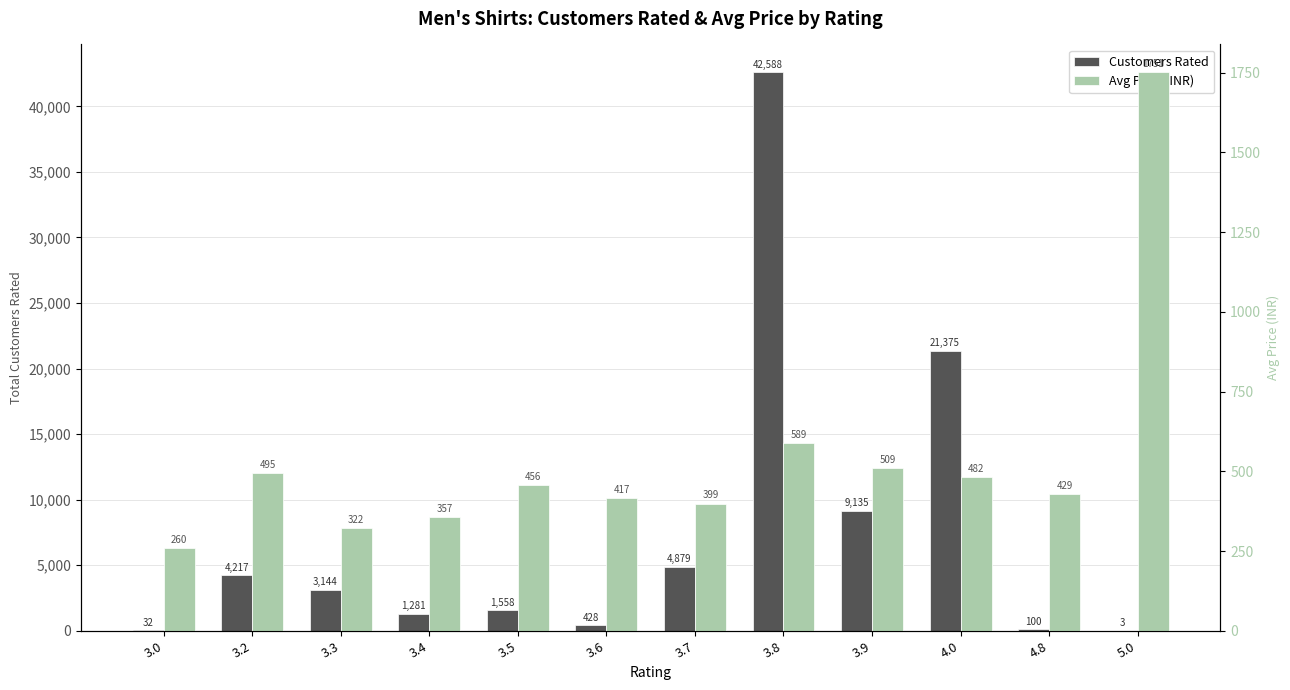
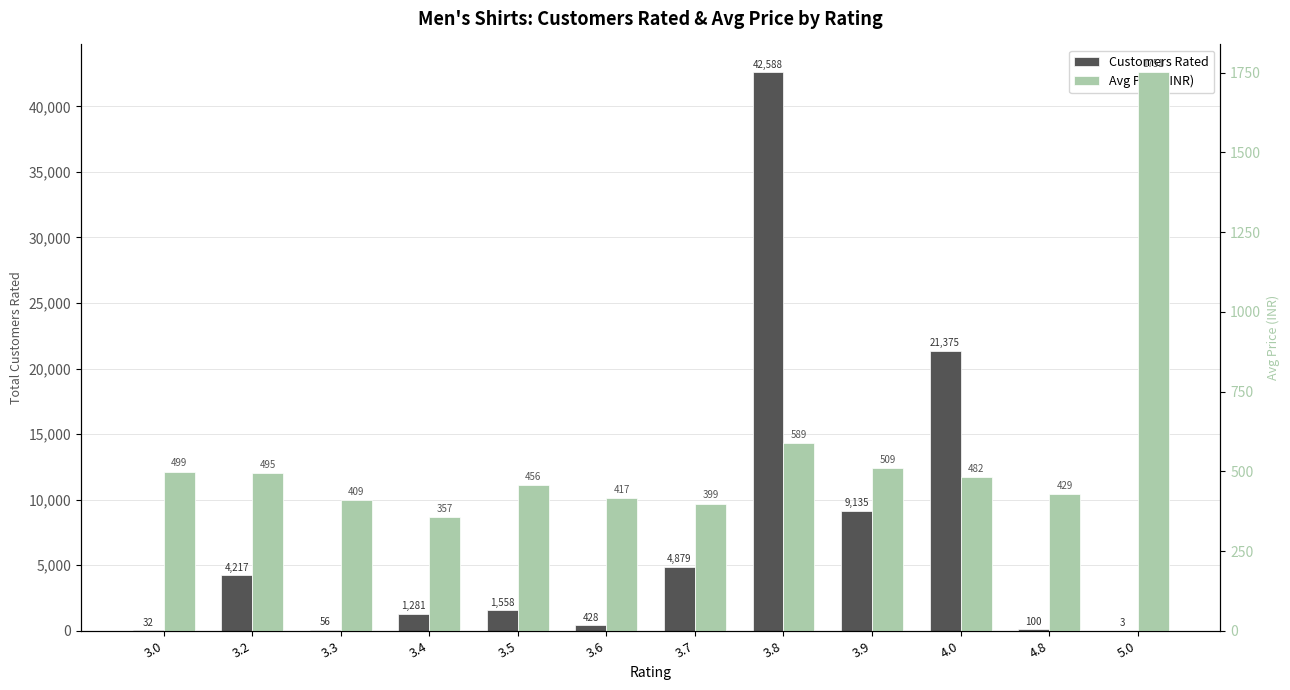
Customers Rated, 3.3: 3,144 -> 56
Avg Price (INR), 3.0: 260 -> 499
Avg Price (INR), 3.3: 322 -> 409
